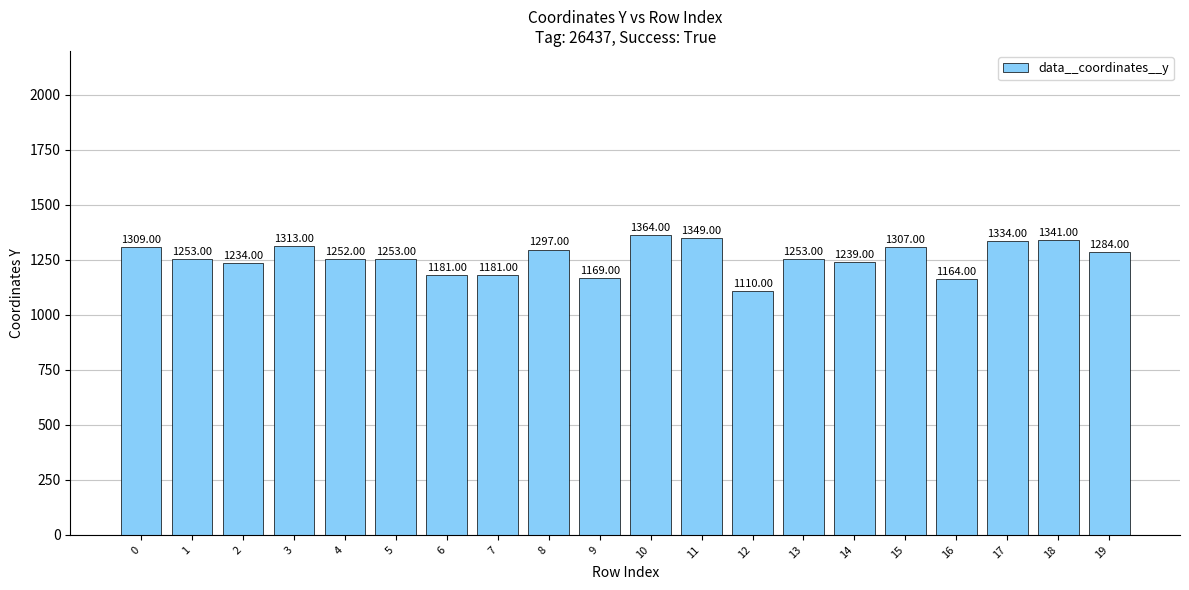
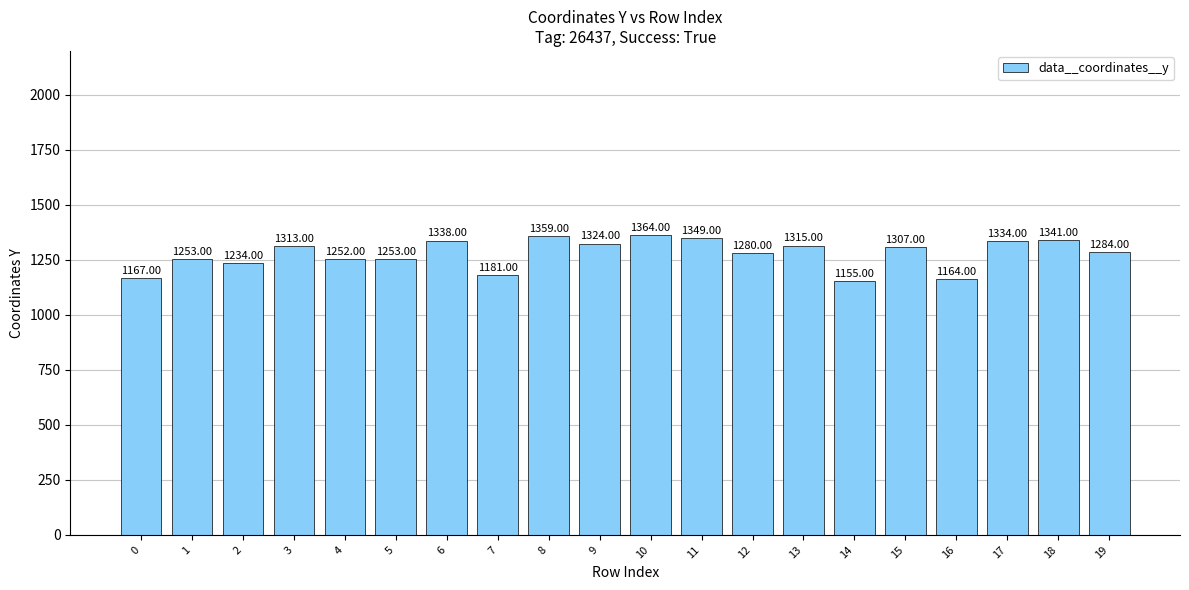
0: 1309.00 -> 1167.00
6: 1181.00 -> 1338.00
8: 1297.00 -> 1359.00
9: 1169.00 -> 1324.00
12: 1110.00 -> 1280.00
13: 1253.00 -> 1315.00
14: 1239.00 -> 1155.00
